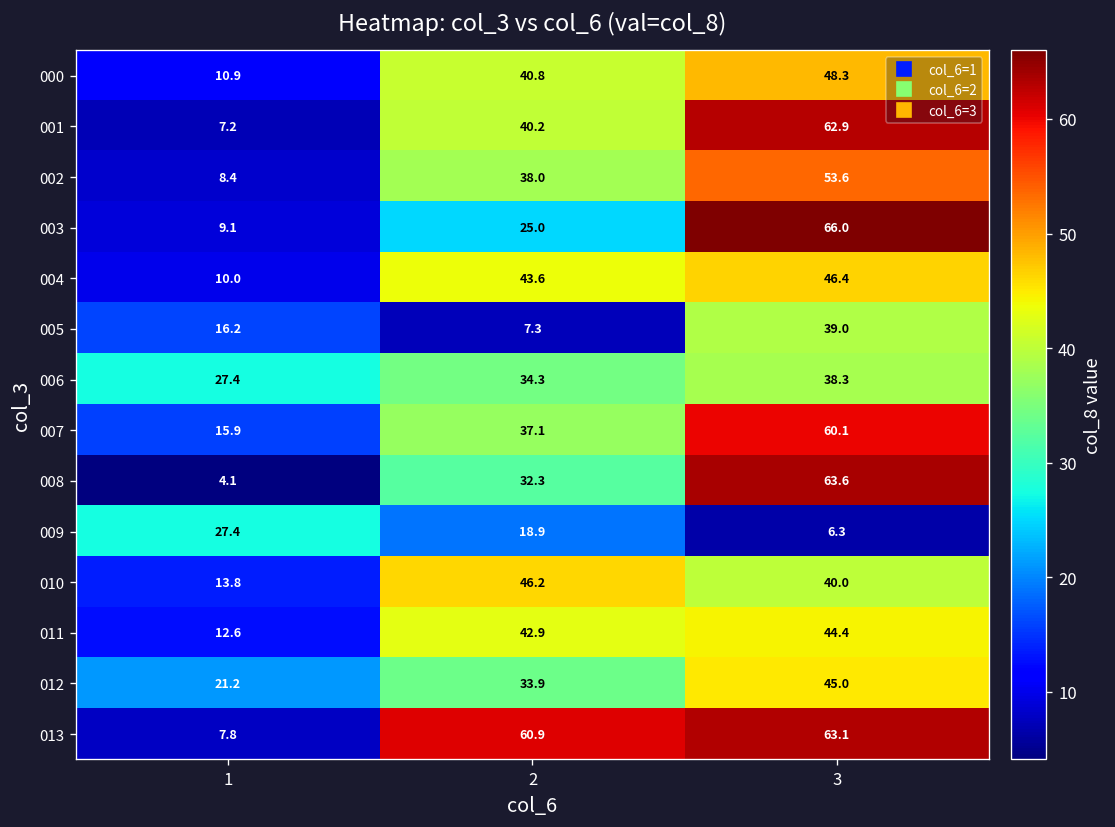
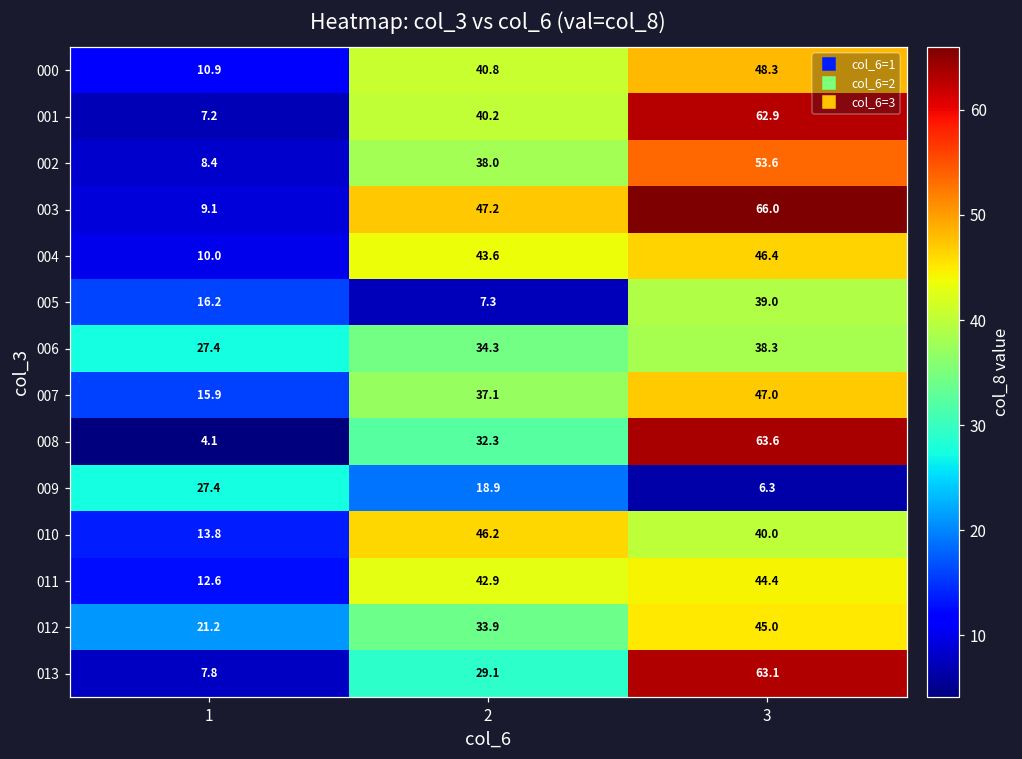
003, 2: 25.0 -> 47.2
007, 3: 60.1 -> 47.0
013, 2: 60.9 -> 29.1
